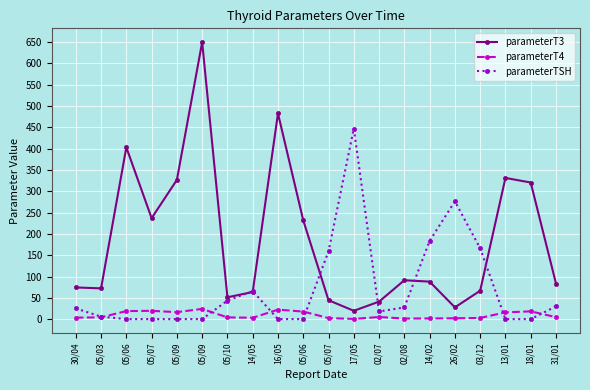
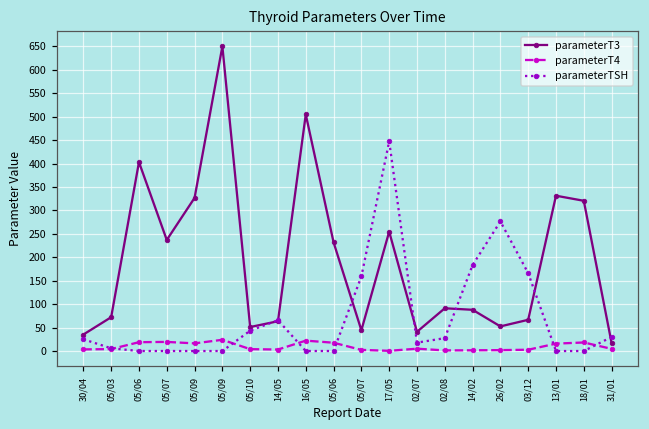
parameterT3, 30/04: 70 -> 40
parameterT3, 16/05: 480 -> 500
parameterT3, 17/05: 20 -> 250
parameterT3, 26/02: 30 -> 50
parameterT3, 31/01: 80 -> 20
